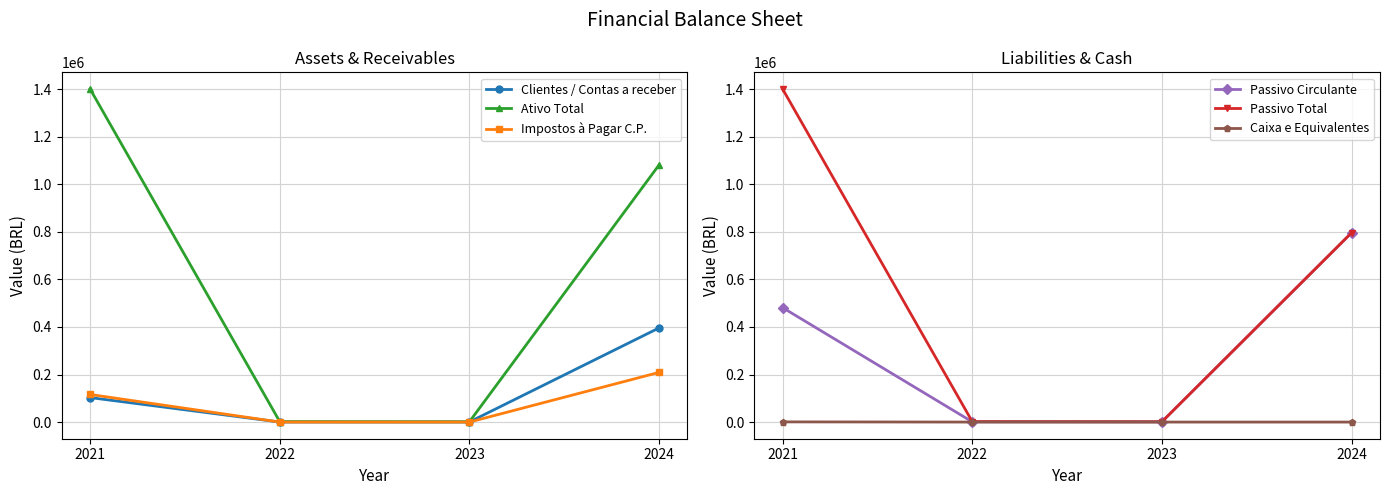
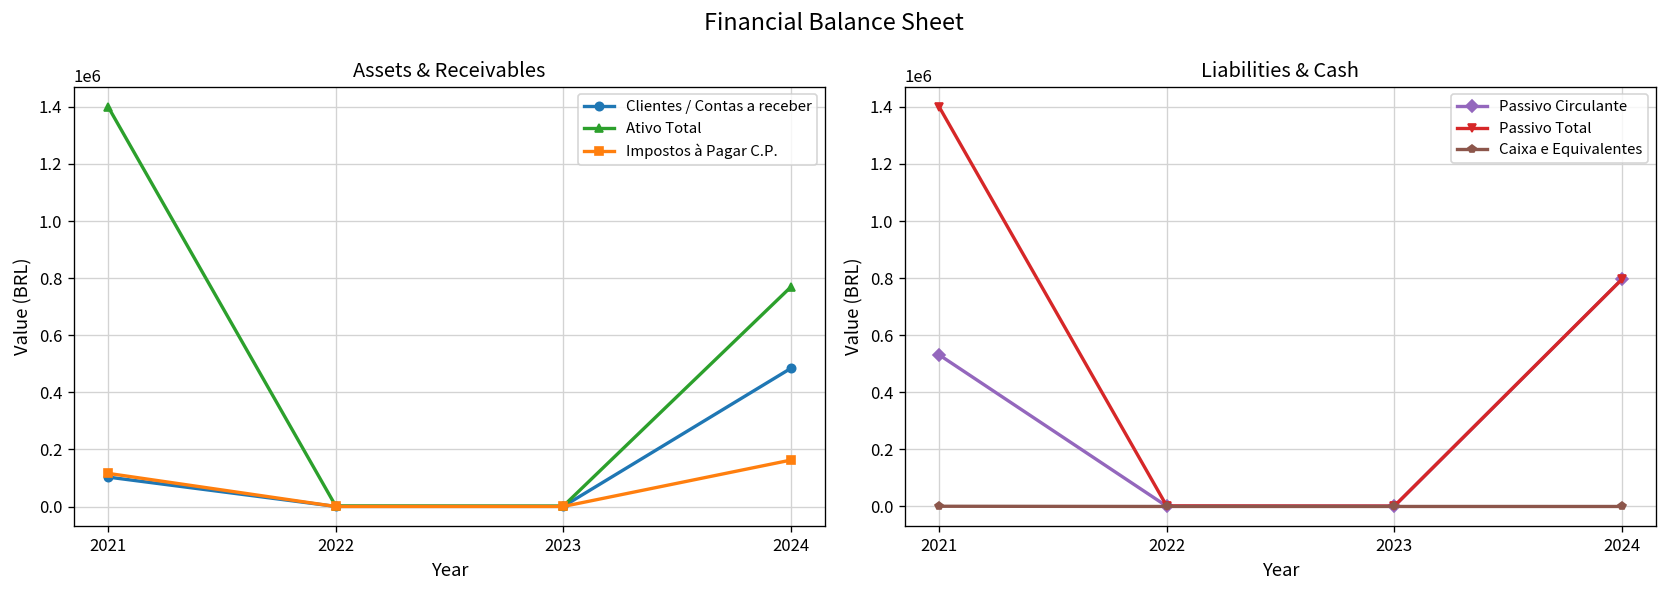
Assets & Receivables, Clientes / Contas a receber, 2024: 400000 -> 480000
Assets & Receivables, Ativo Total, 2024: 1080000 -> 770000
Assets & Receivables, Impostos à Pagar C.P., 2024: 210000 -> 160000
Liabilities & Cash, Passivo Circulante, 2021: 480000 -> 530000
